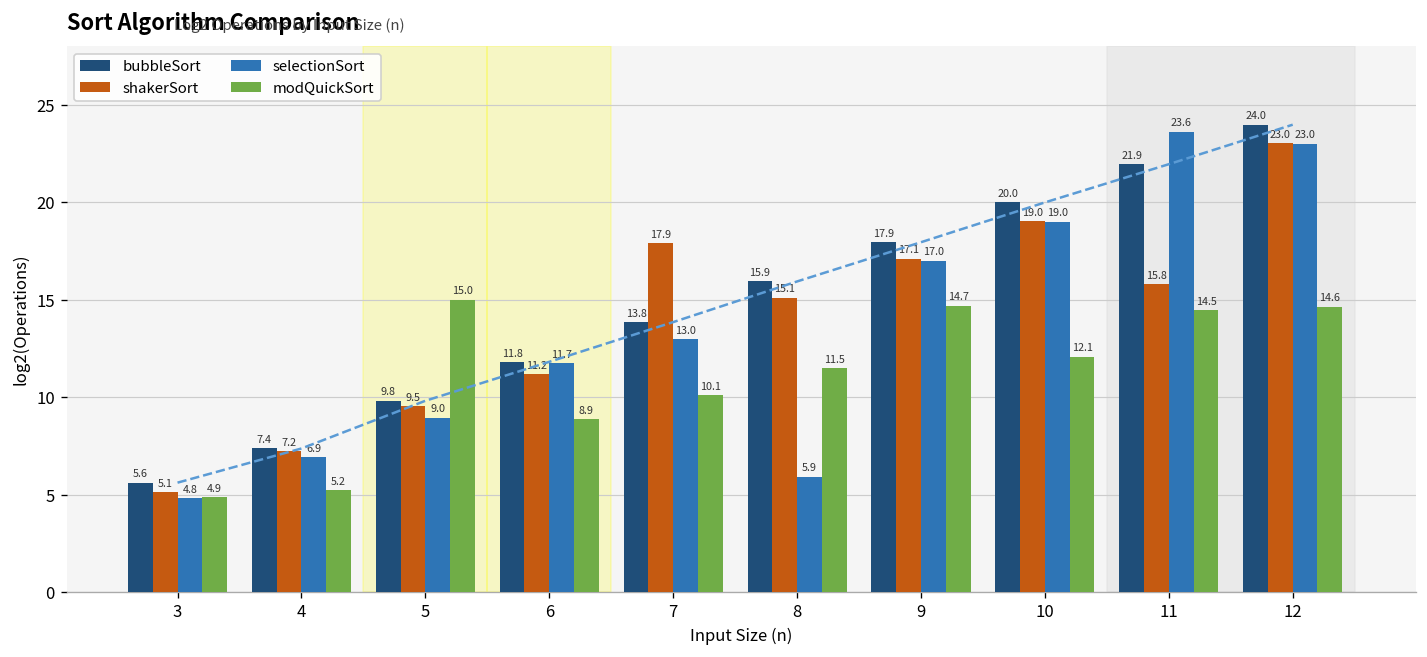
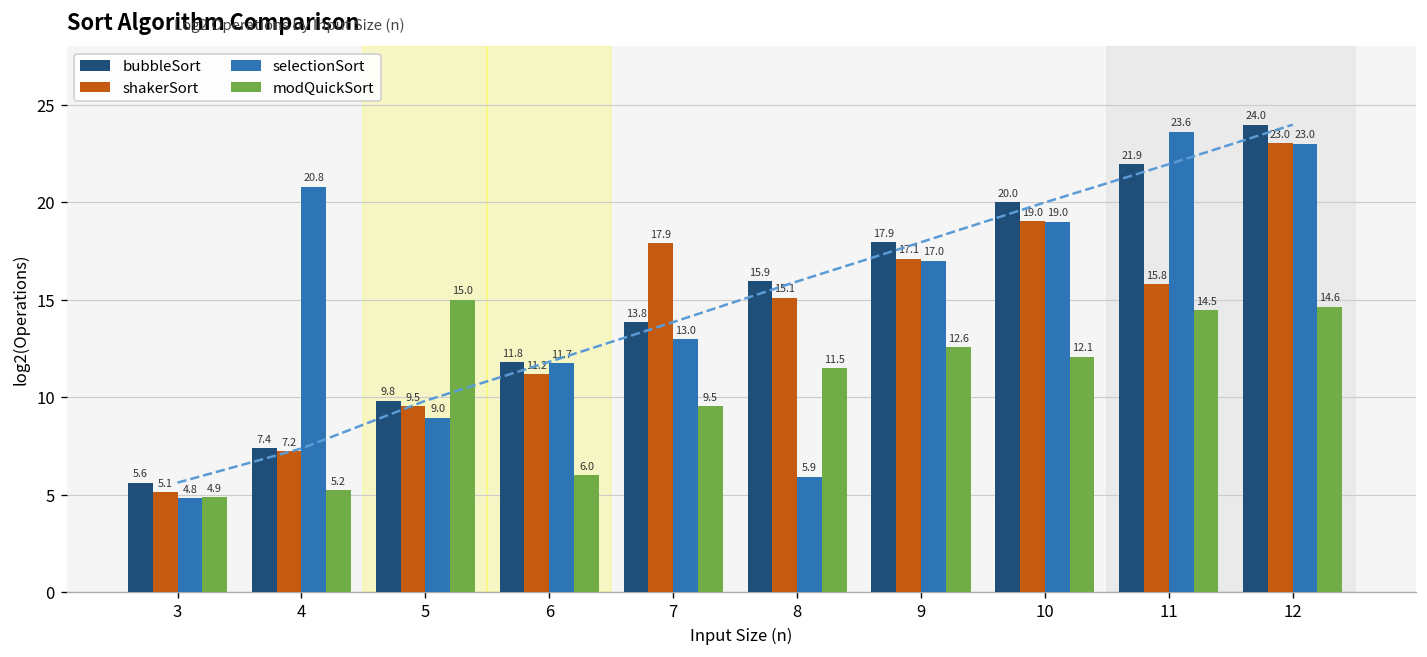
selectionSort, 4: 6.9 -> 20.8
modQuickSort, 6: 8.9 -> 6.0
modQuickSort, 7: 10.1 -> 9.5
modQuickSort, 9: 14.7 -> 12.6
